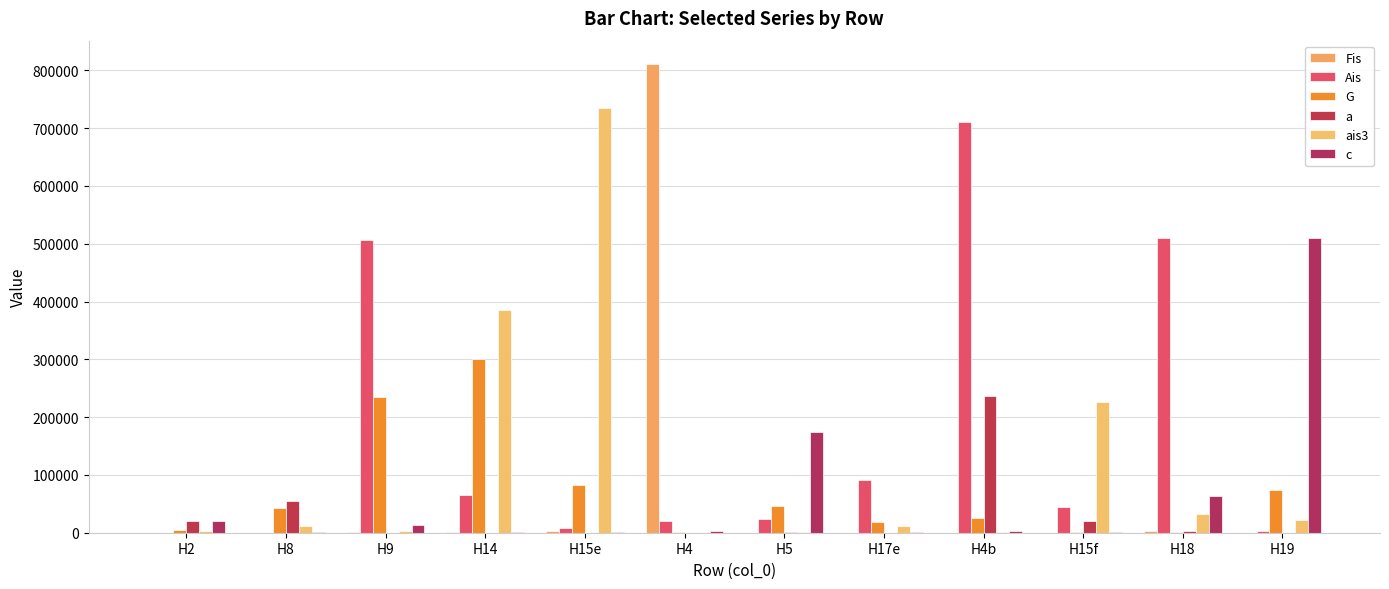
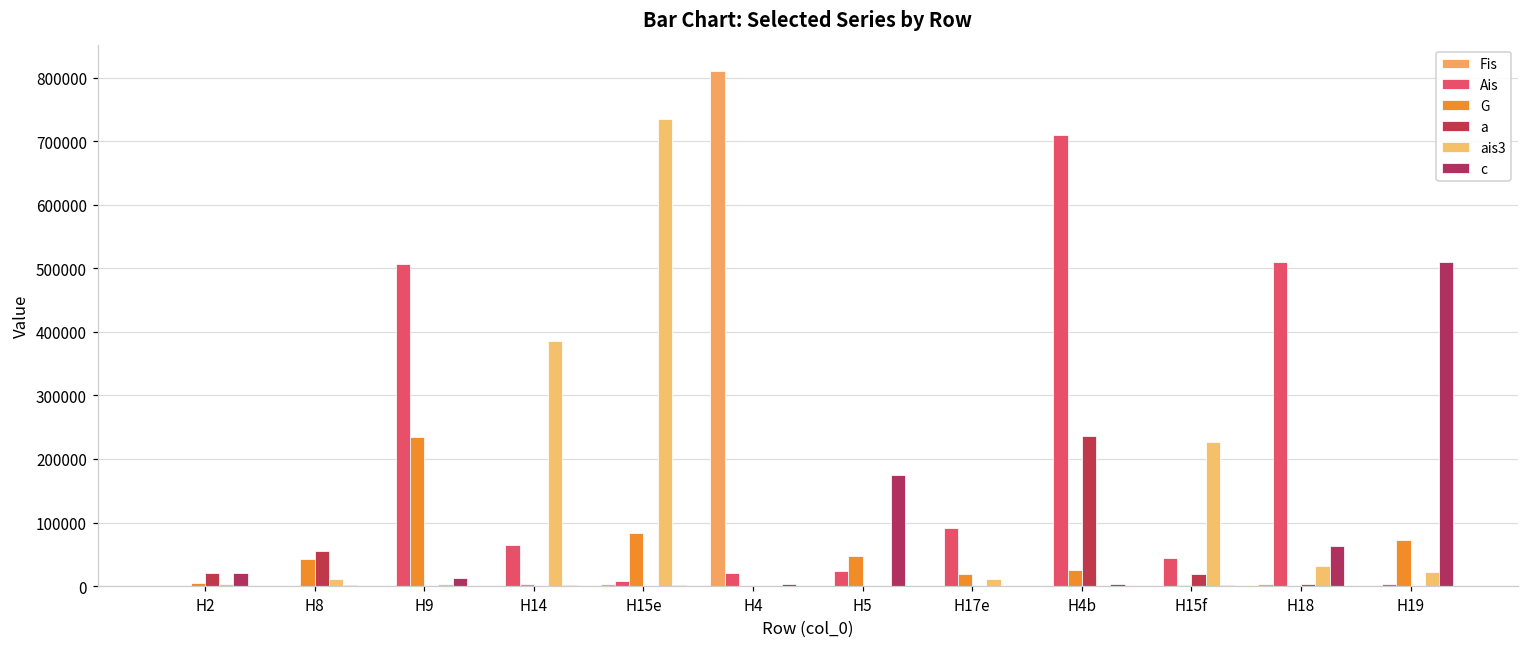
G, H14: 300000 -> 0
